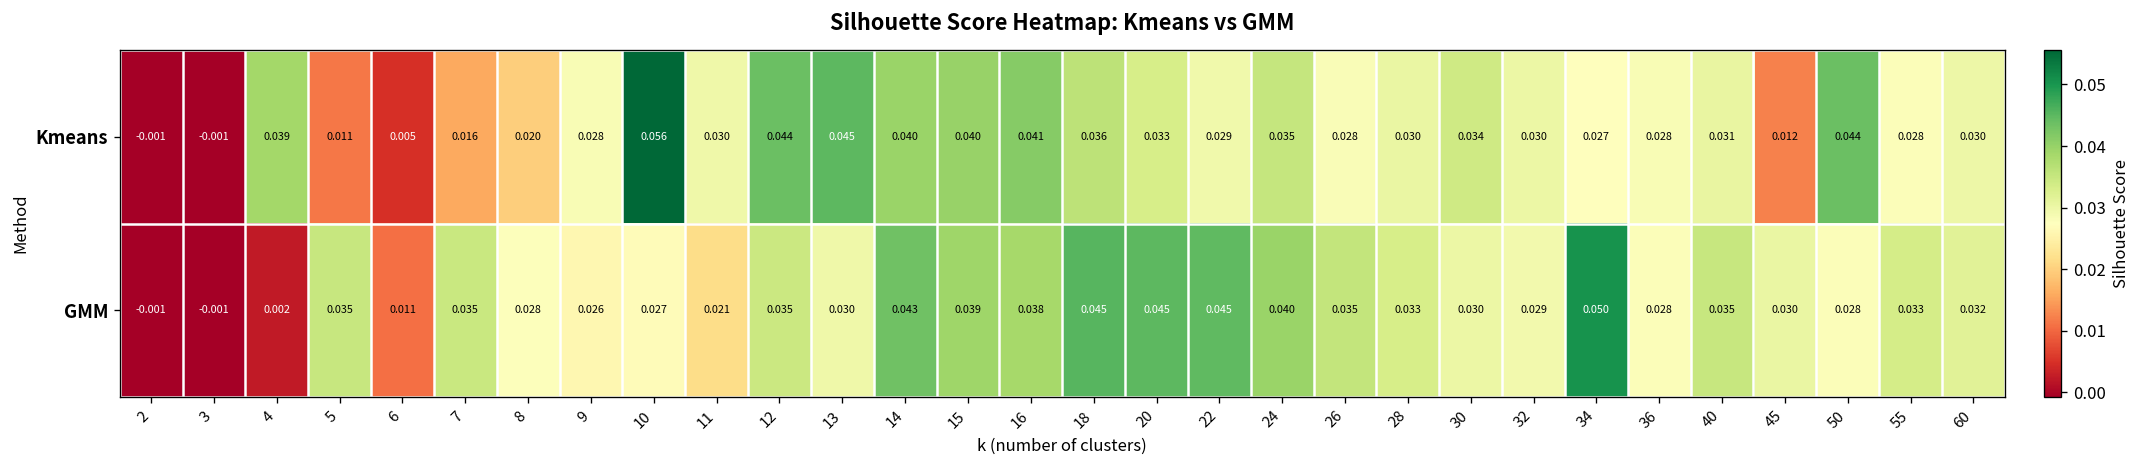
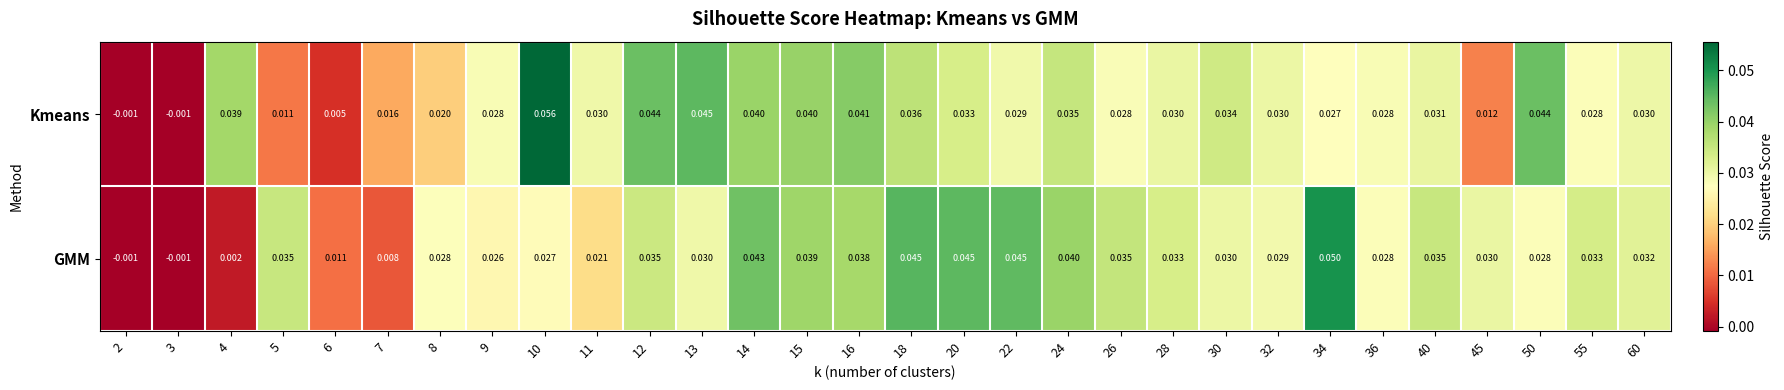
GMM, 7: 0.035 -> 0.008
